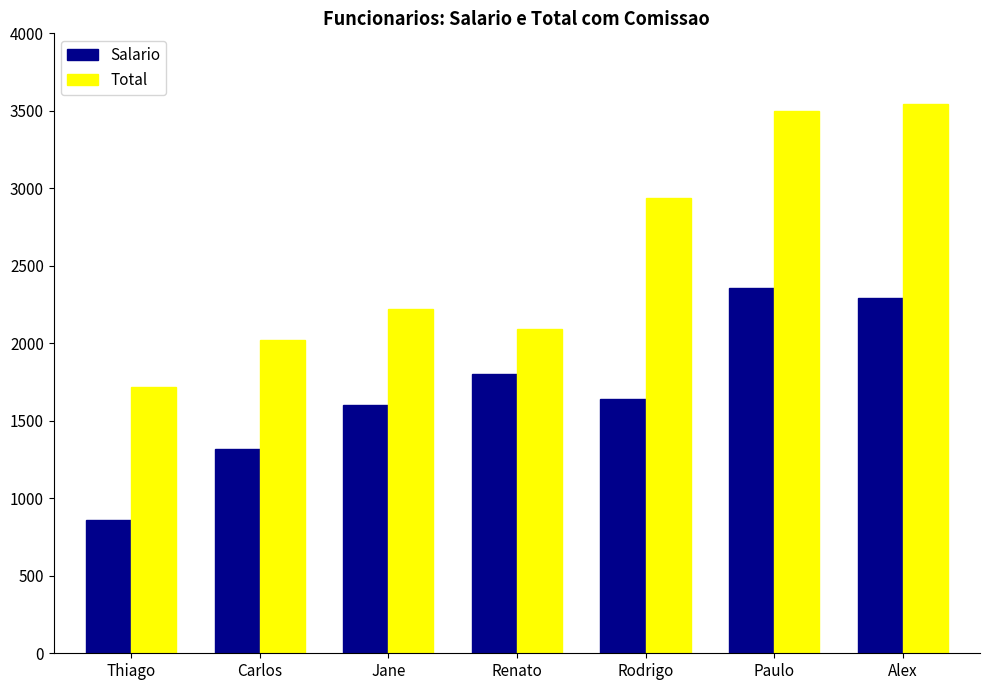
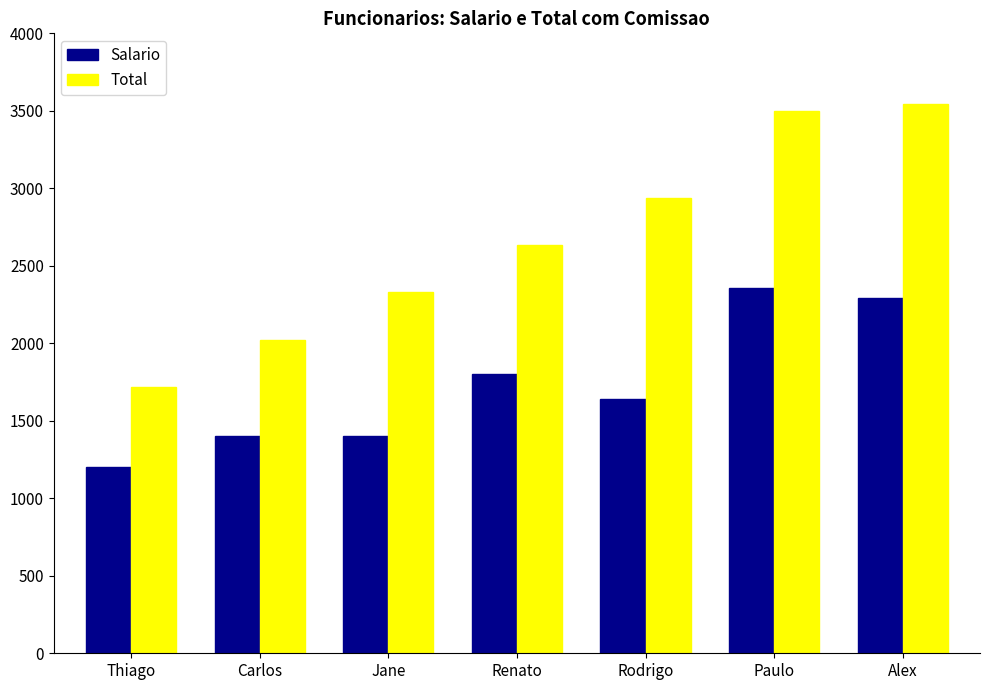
Salario, Thiago: 860 -> 1200
Salario, Carlos: 1320 -> 1400
Salario, Jane: 1600 -> 1400
Total, Jane: 2220 -> 2330
Total, Renato: 2090 -> 2630
